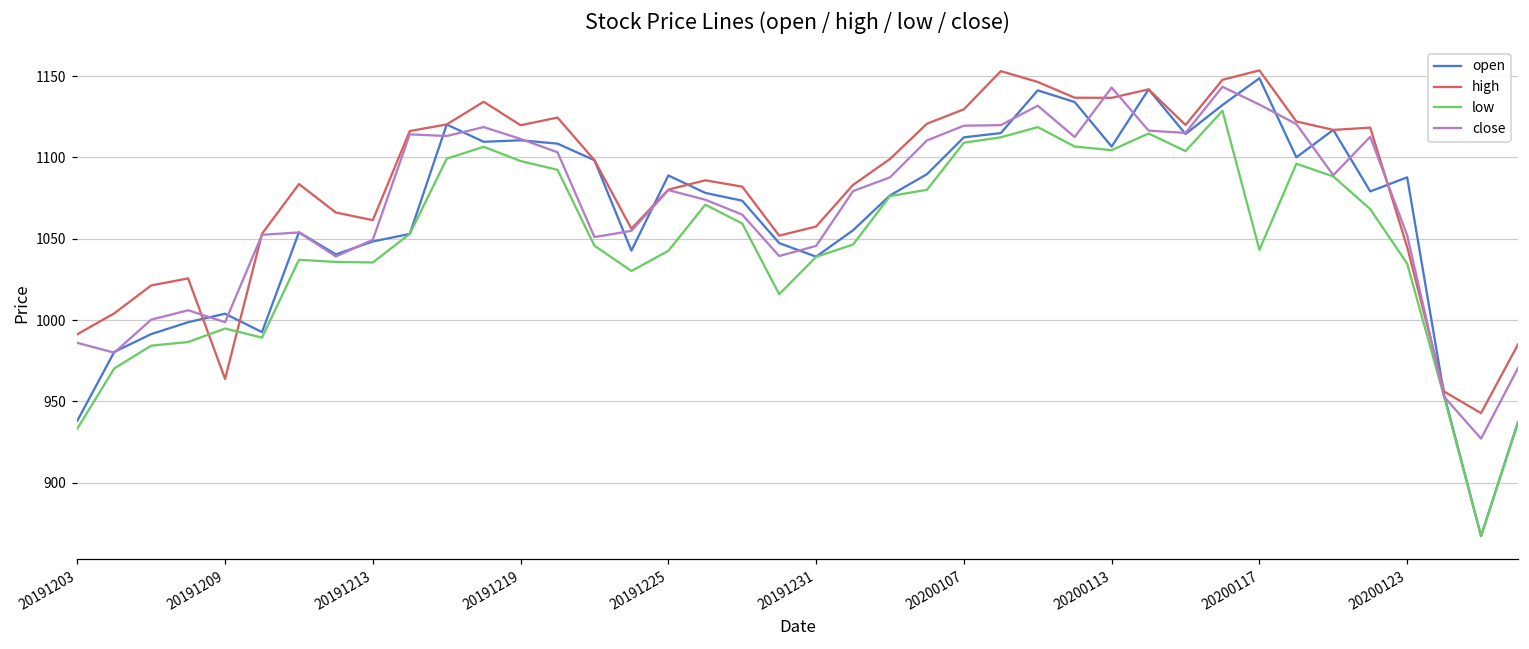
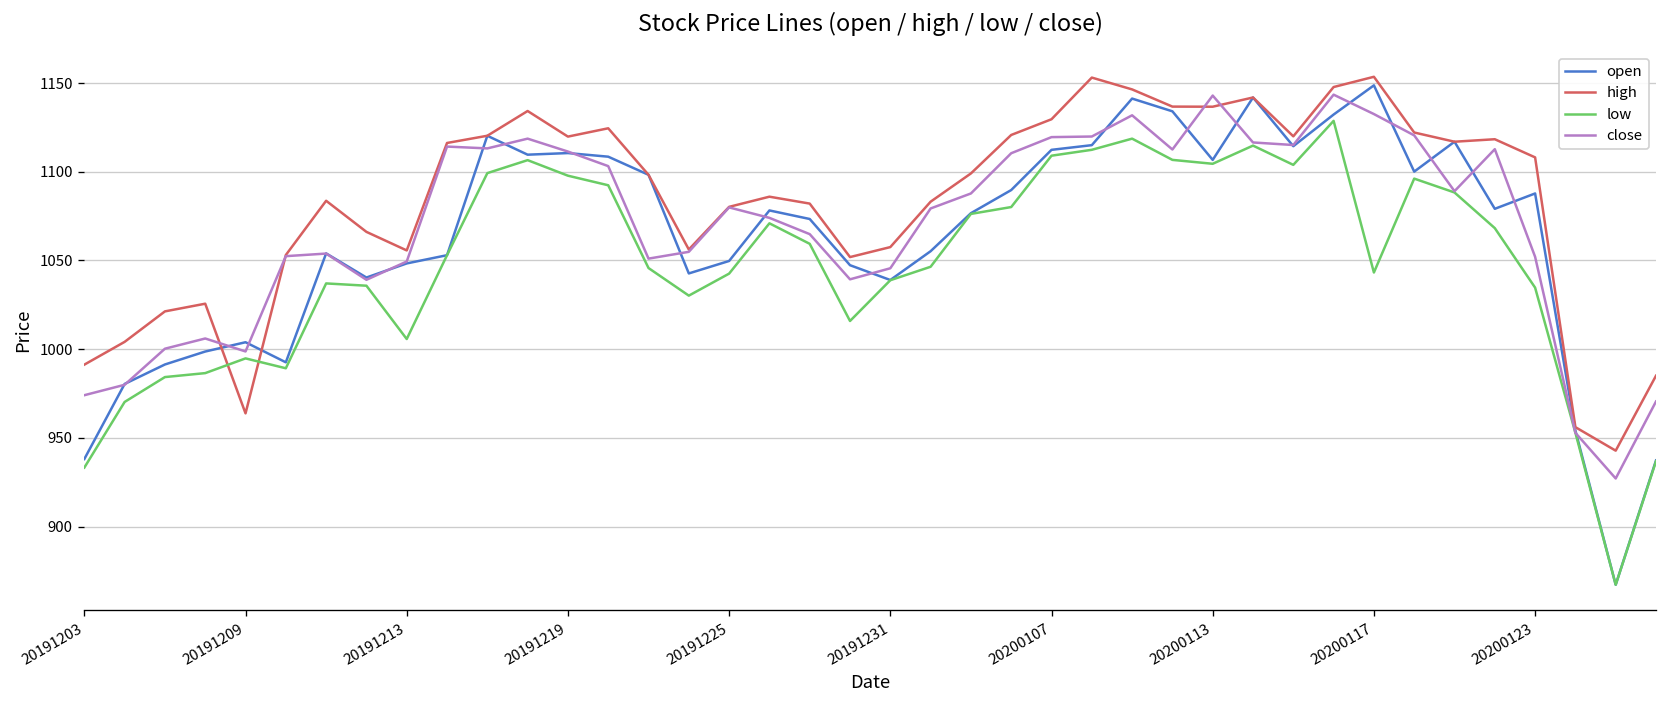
close, 20191203: 986 -> 974
high, 20191213: 1061 -> 1056
low, 20191213: 1035 -> 1006
open, 20191225: 1089 -> 1050
high, 20200123: 1045 -> 1108
